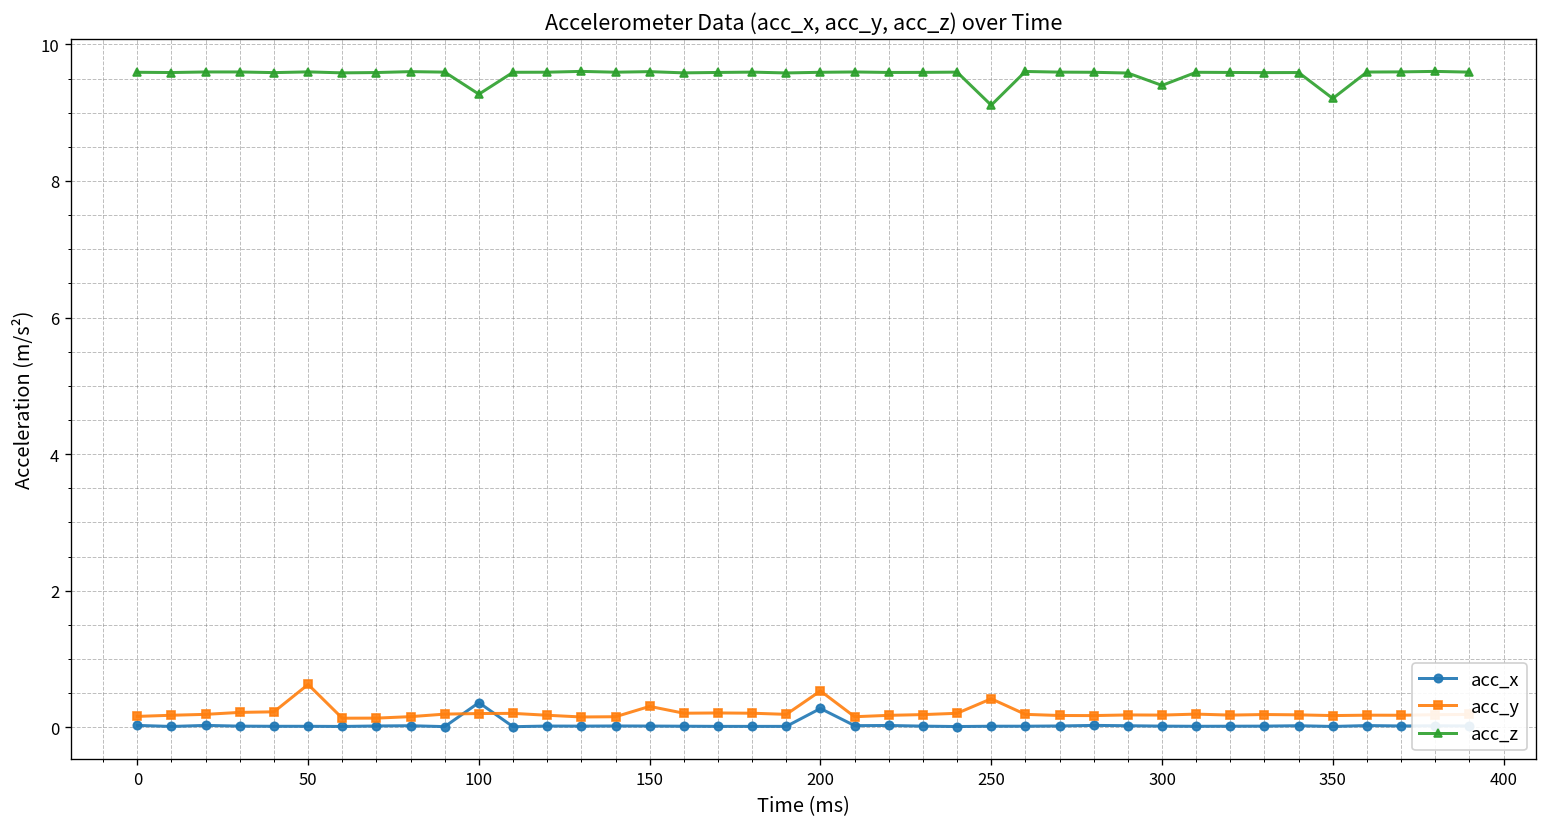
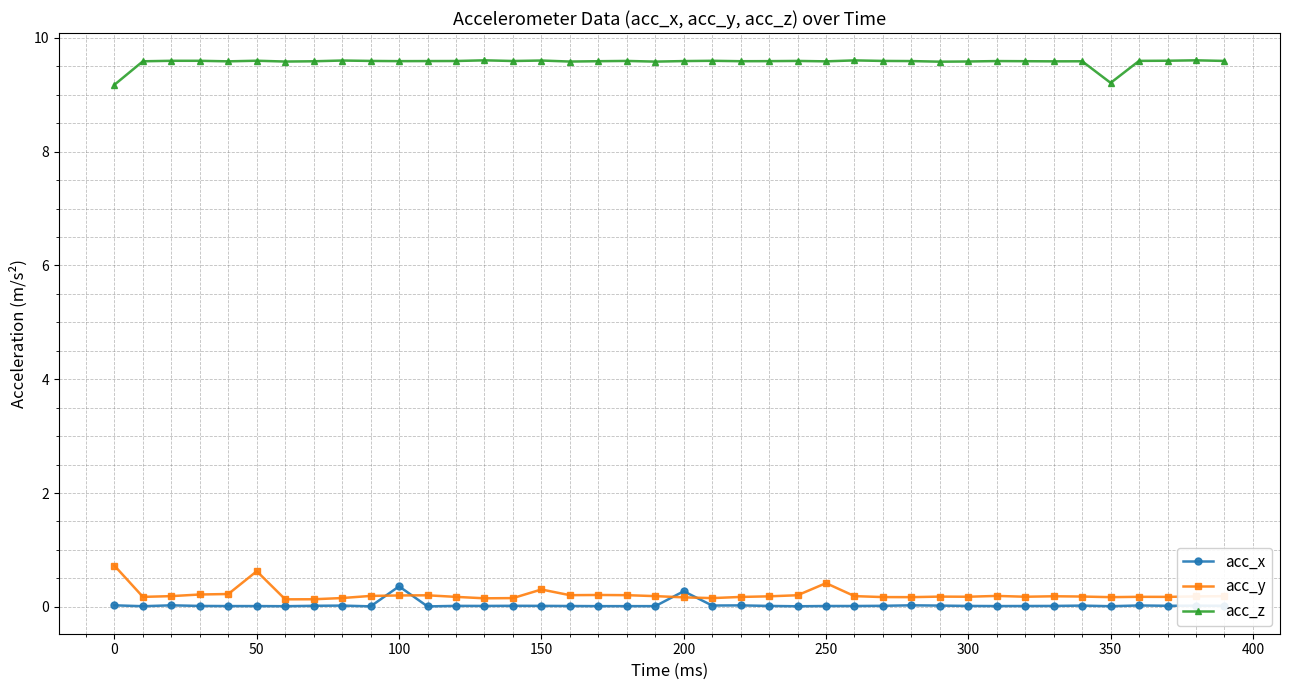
acc_y, 0: 0.2 -> 0.7
acc_z, 0: 9.6 -> 9.2
acc_z, 100: 9.3 -> 9.6
acc_y, 200: 0.5 -> 0.2
acc_z, 250: 9.1 -> 9.6
acc_z, 300: 9.4 -> 9.6
